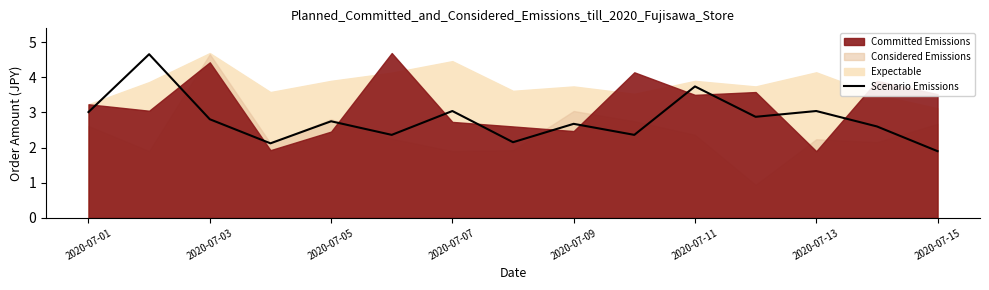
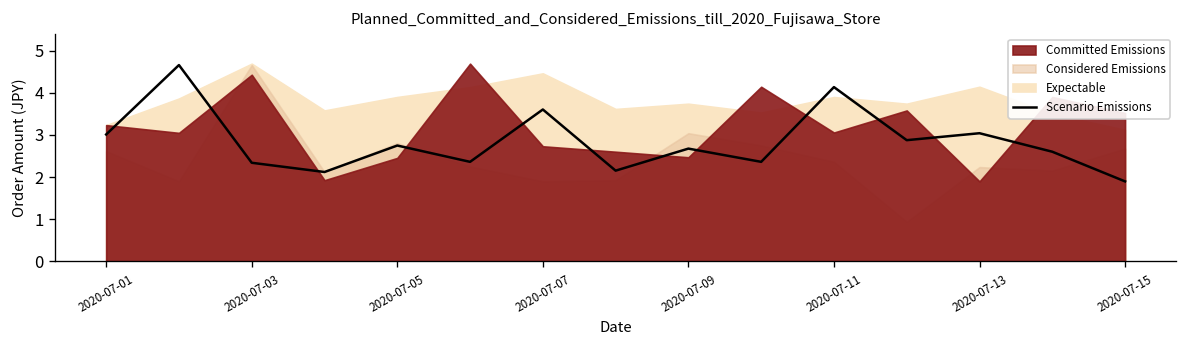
Scenario Emissions, 2020-07-03: 2.8 -> 2.3
Scenario Emissions, 2020-07-07: 3.0 -> 3.6
Scenario Emissions, 2020-07-11: 3.7 -> 4.1
Committed Emissions, 2020-07-11: 3.5 -> 3.1
